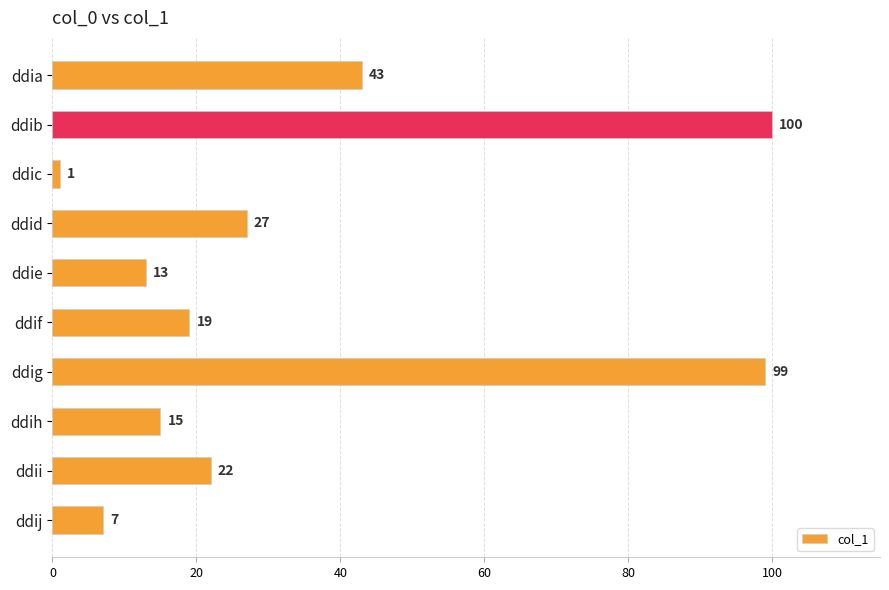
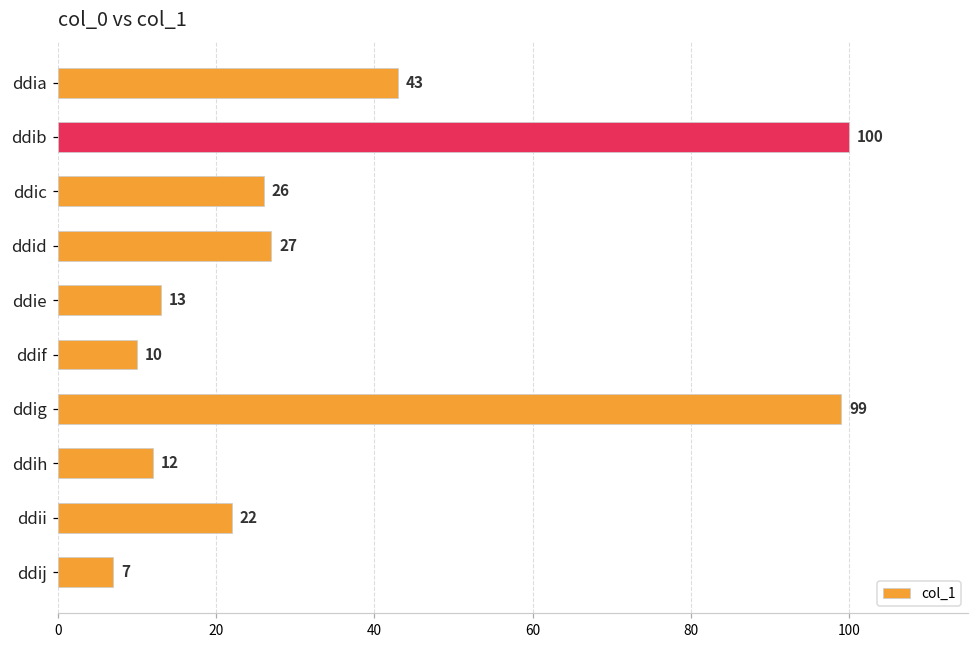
ddic: 1 -> 26
ddif: 19 -> 10
ddih: 15 -> 12
